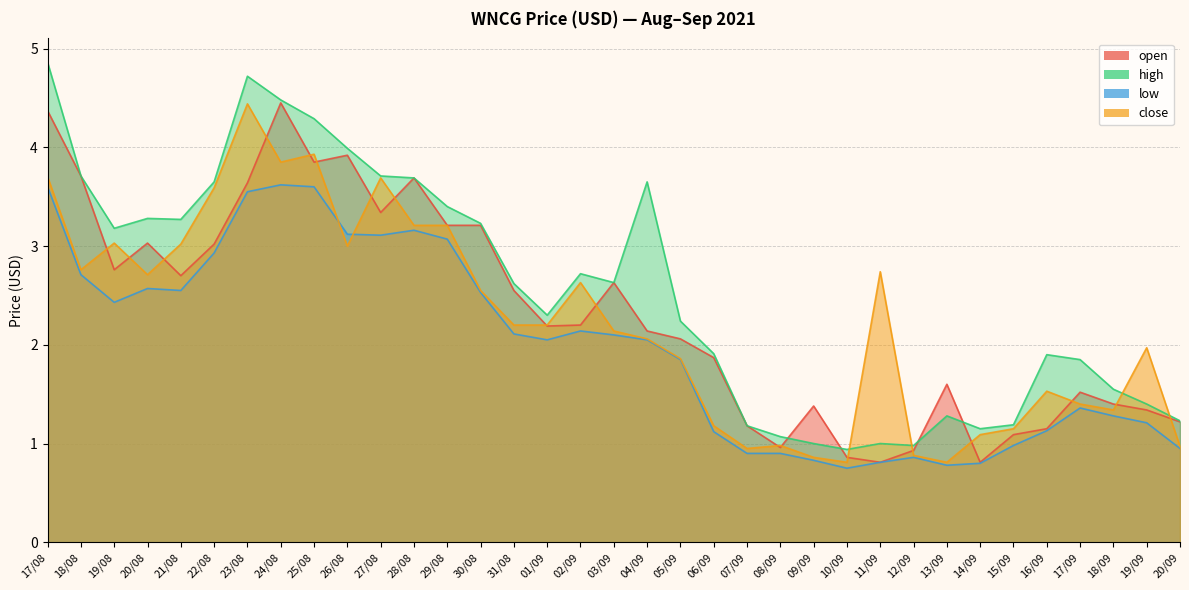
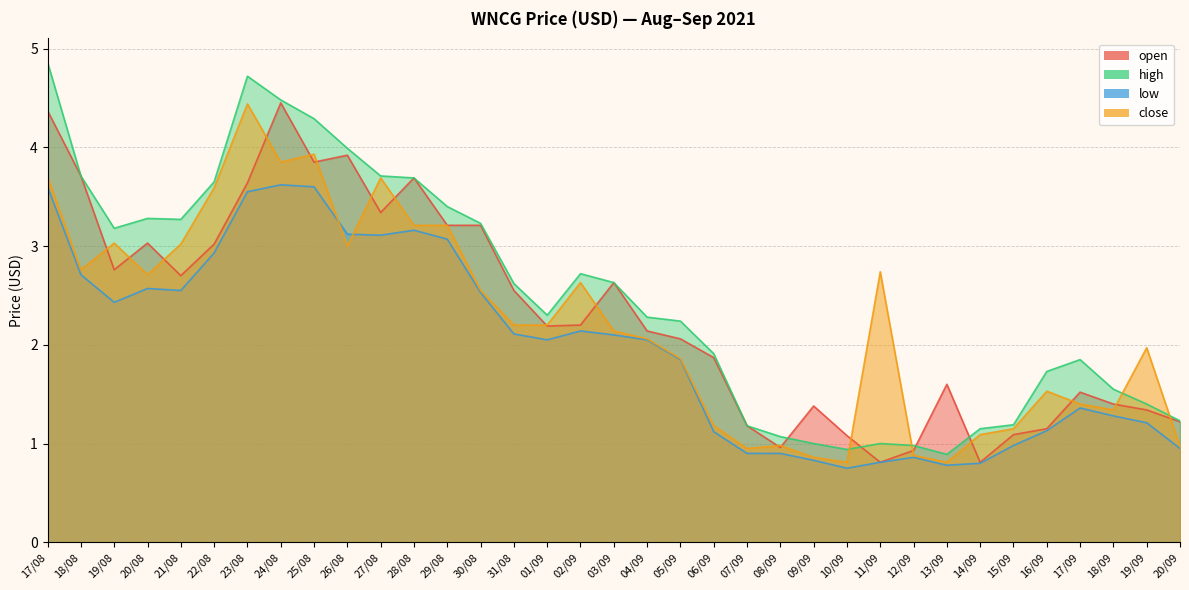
high, 04/09: 3.7 -> 2.3
open, 10/09: 0.9 -> 1.1
high, 13/09: 1.3 -> 0.9
high, 16/09: 1.9 -> 1.7
